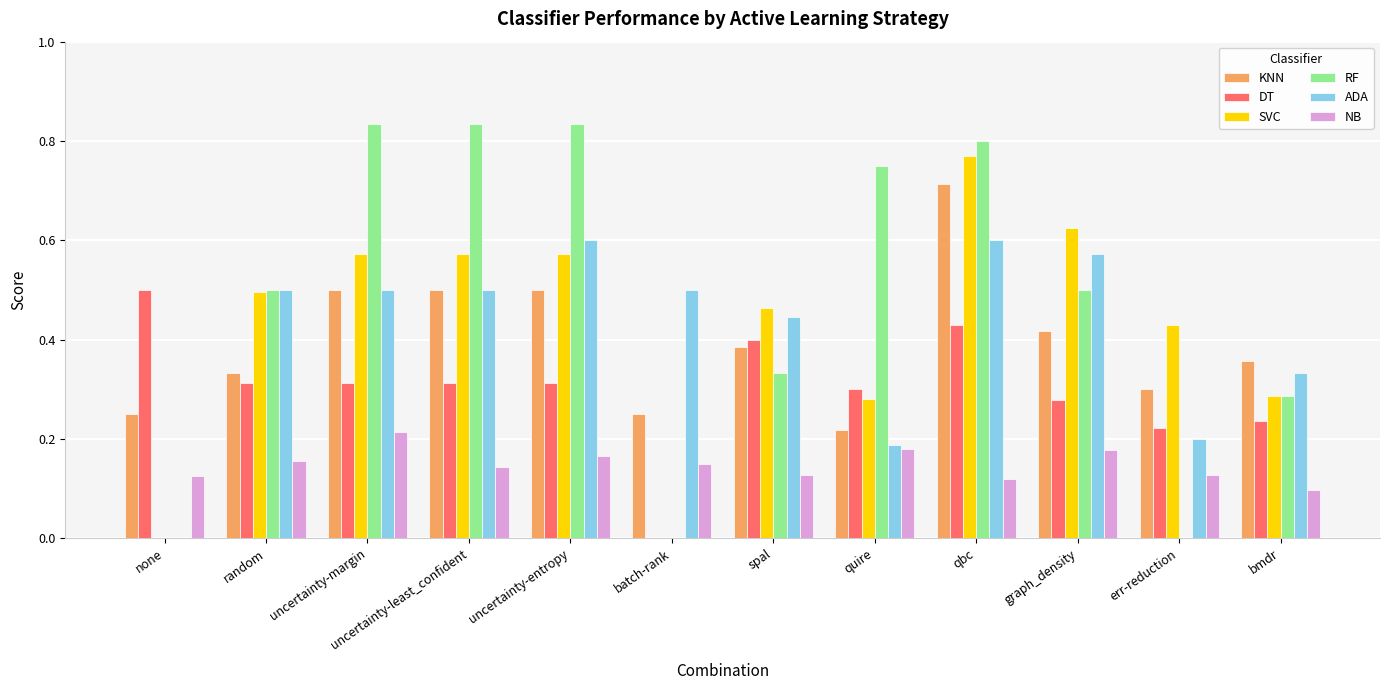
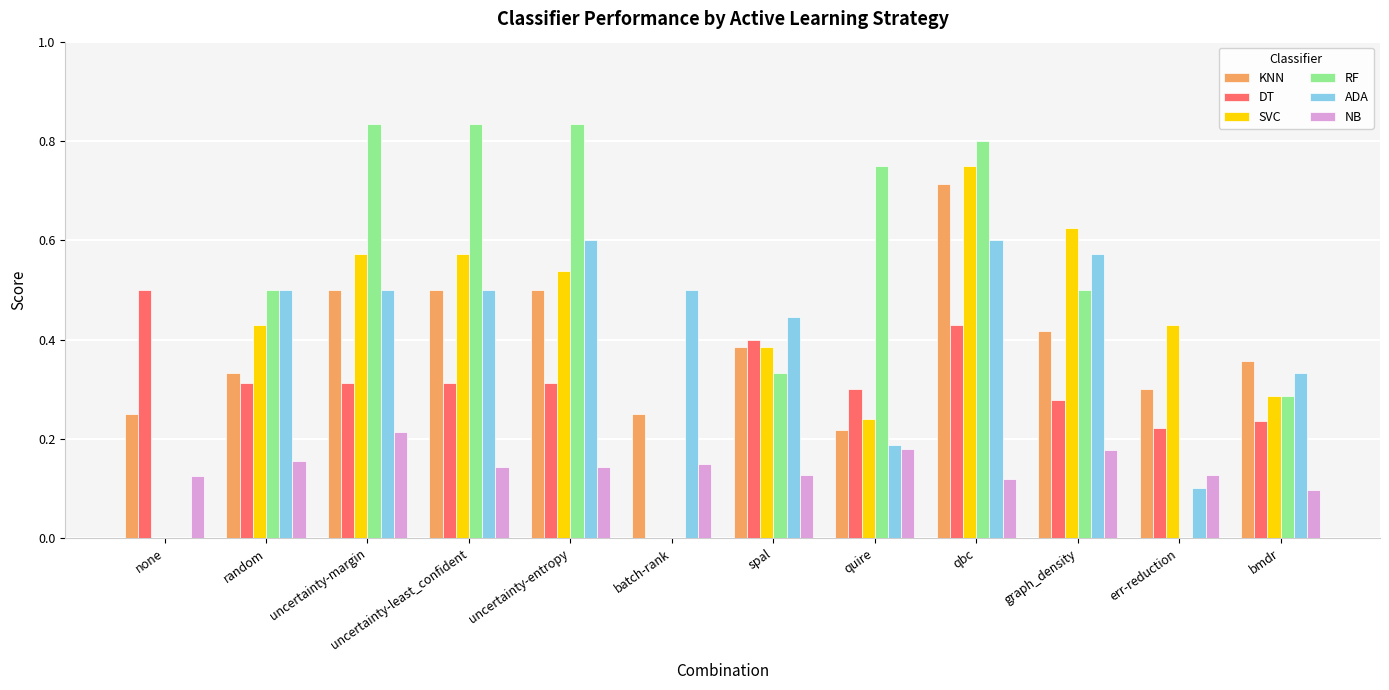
SVC, random: 0.50 -> 0.43
SVC, uncertainty-entropy: 0.57 -> 0.54
NB, uncertainty-entropy: 0.17 -> 0.14
SVC, spal: 0.46 -> 0.38
SVC, quire: 0.28 -> 0.24
SVC, qbc: 0.77 -> 0.75
ADA, err-reduction: 0.2 -> 0.1
